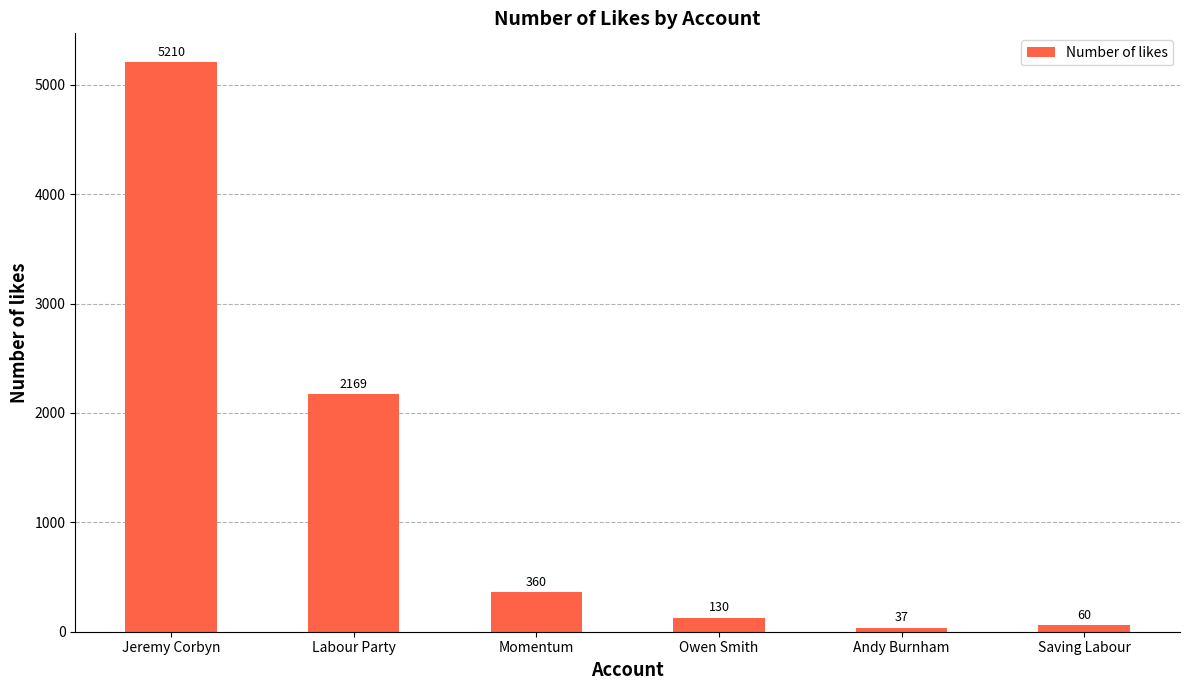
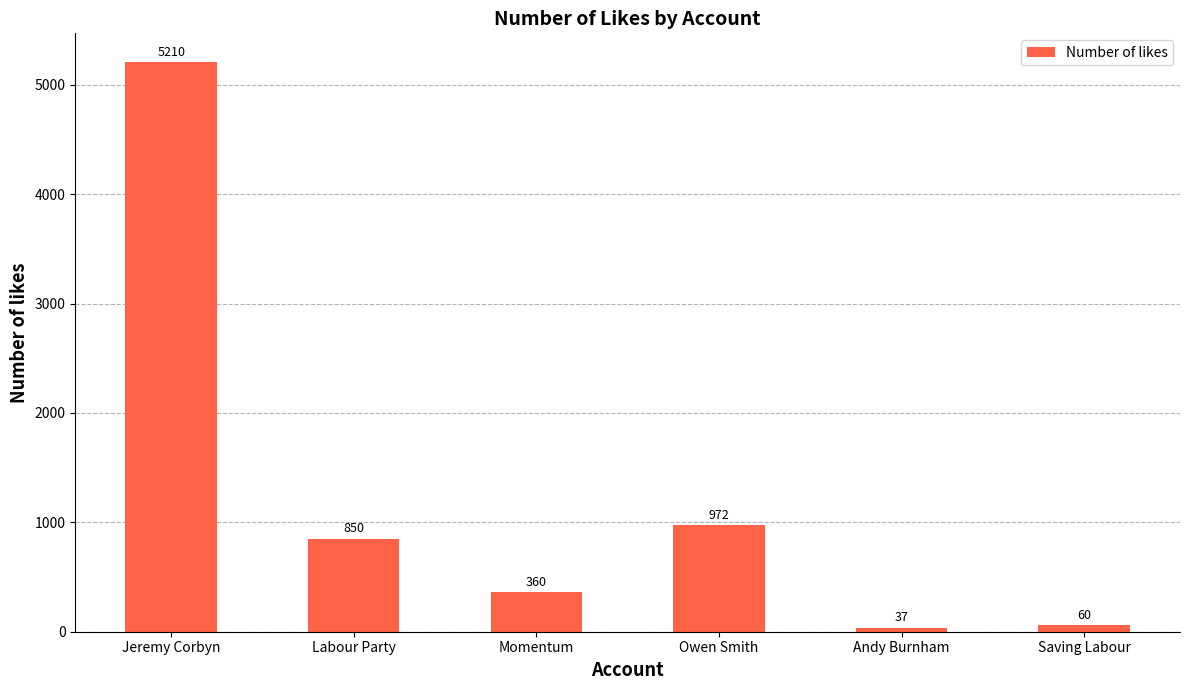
Labour Party: 2169 -> 850
Owen Smith: 130 -> 972
